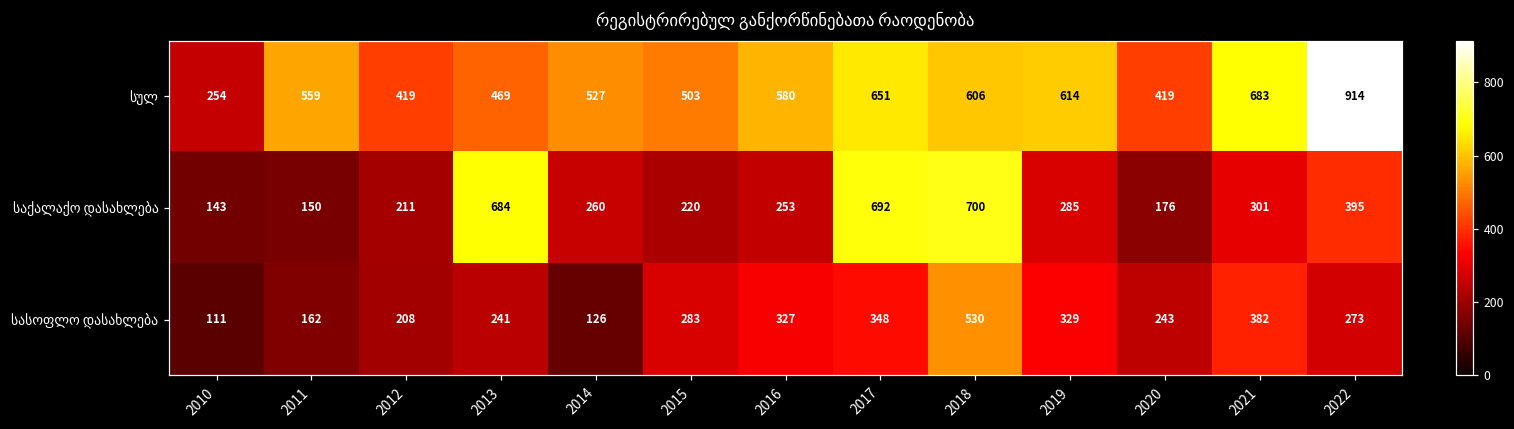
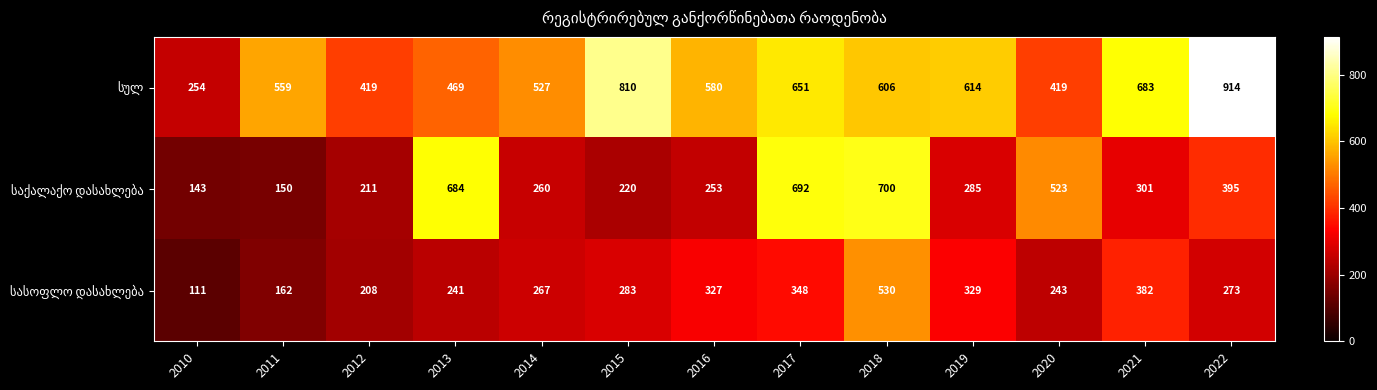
სულ, 2015: 503 -> 810
საქალაქო დასახლება, 2020: 176 -> 523
სასოფლო დასახლება, 2014: 126 -> 267
